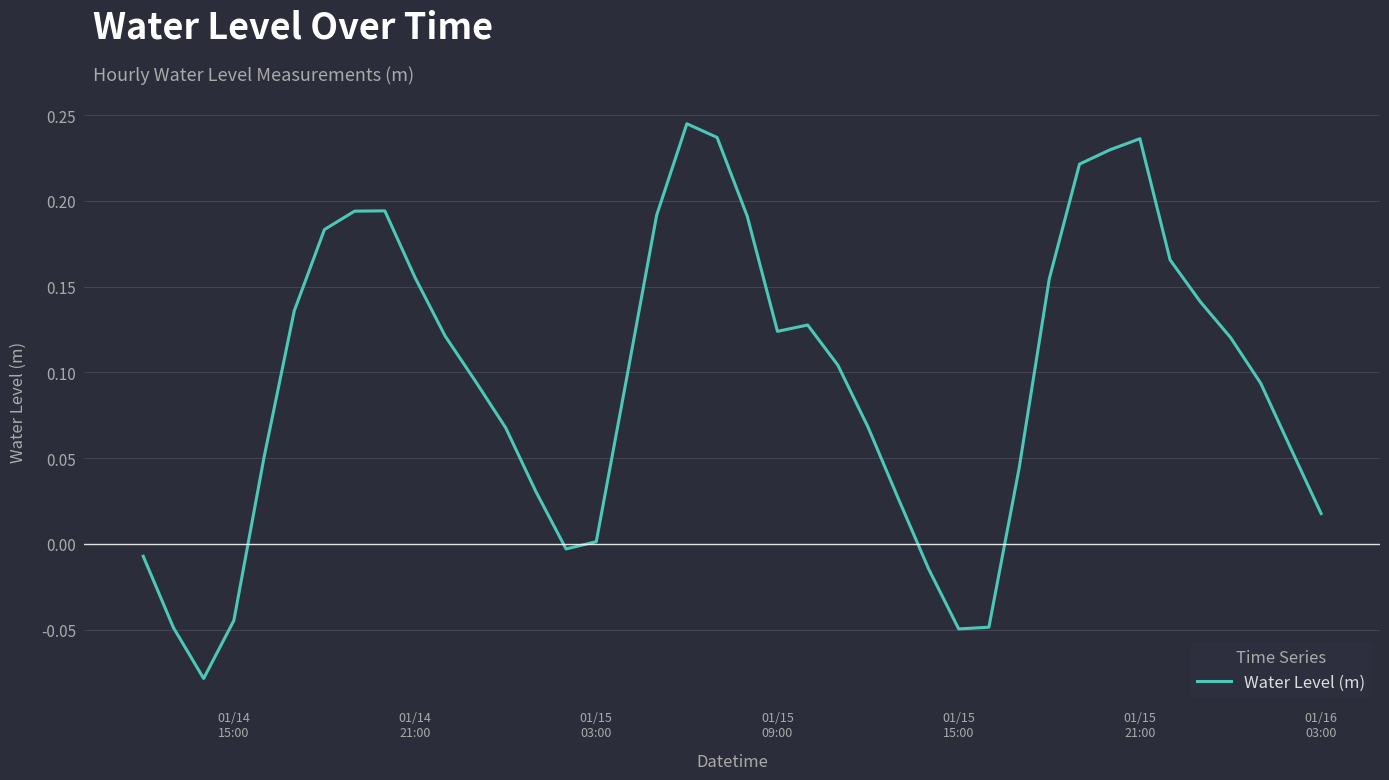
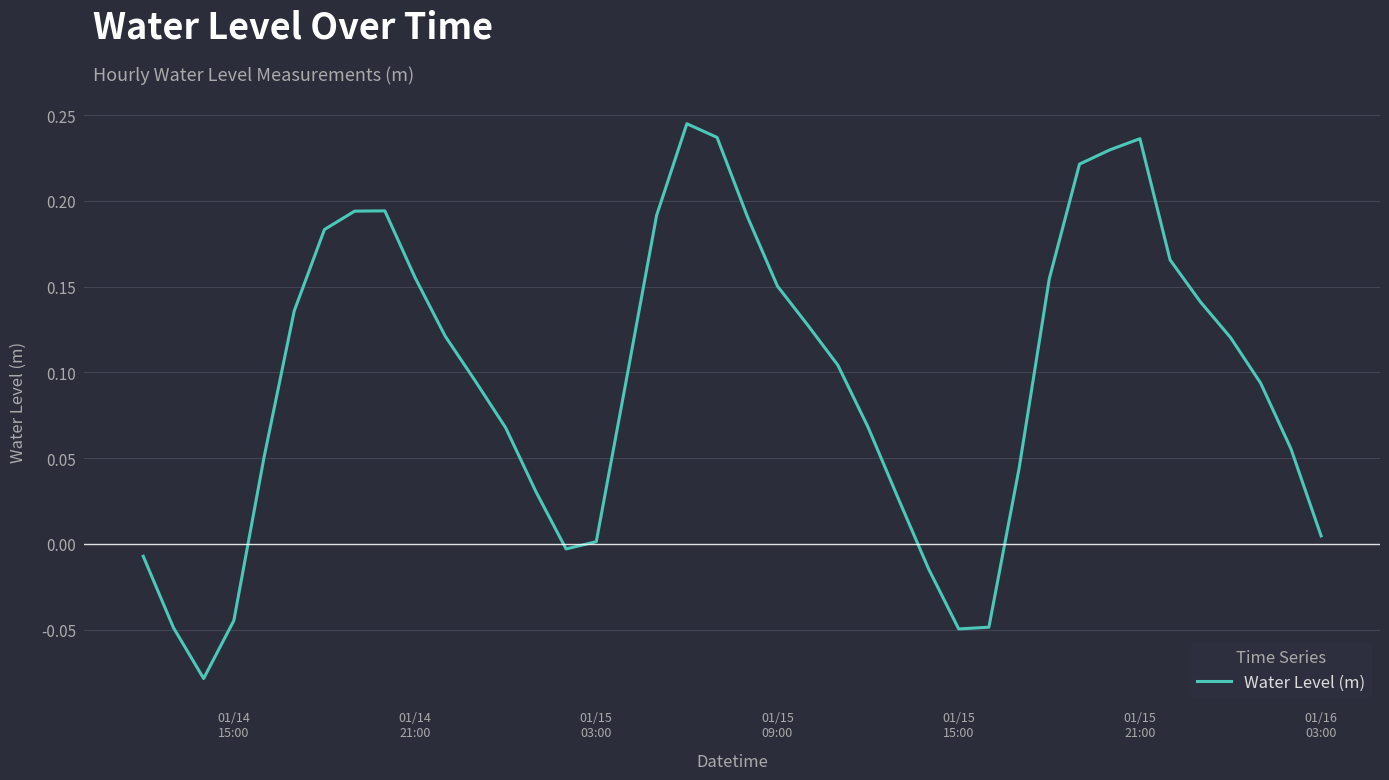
01/15 09:00: 0.124 -> 0.150
01/16 03:00: 0.018 -> 0.005
